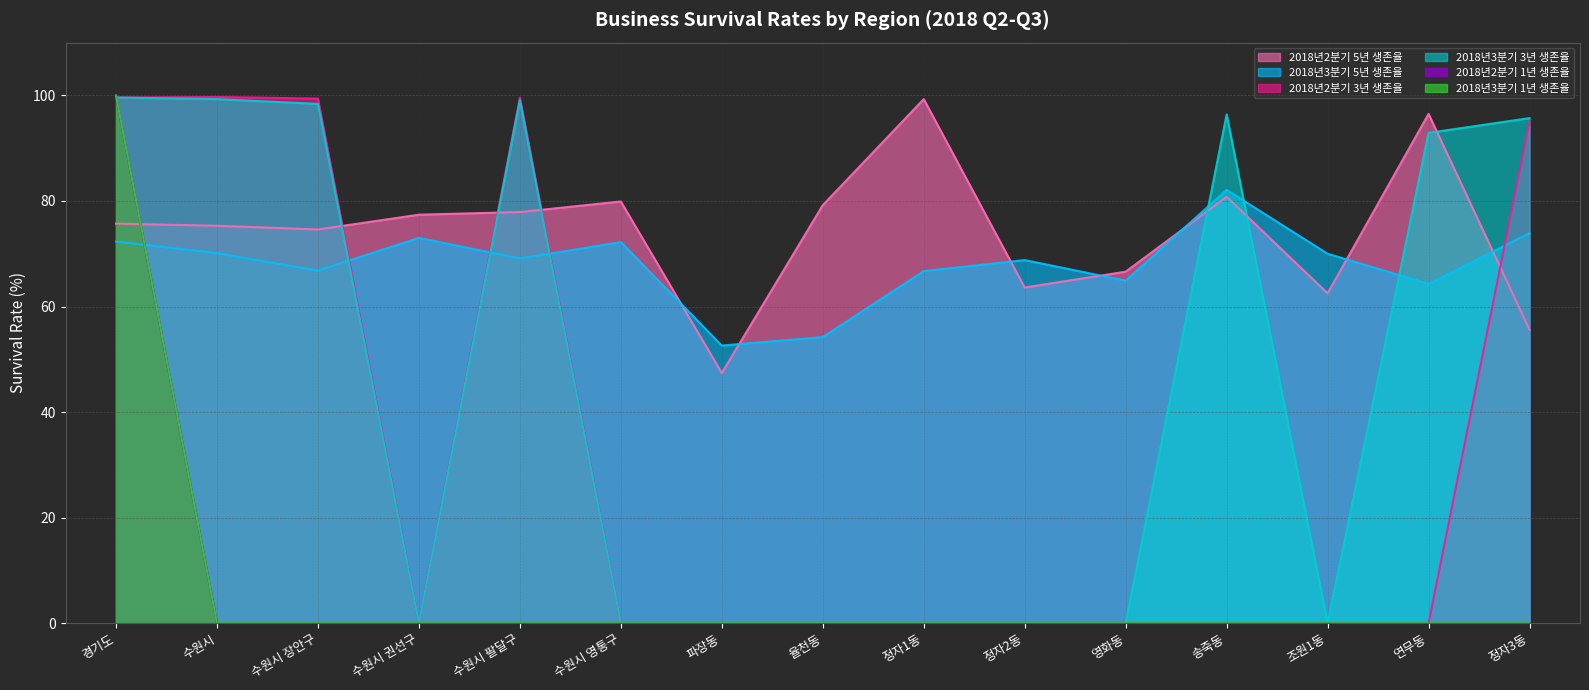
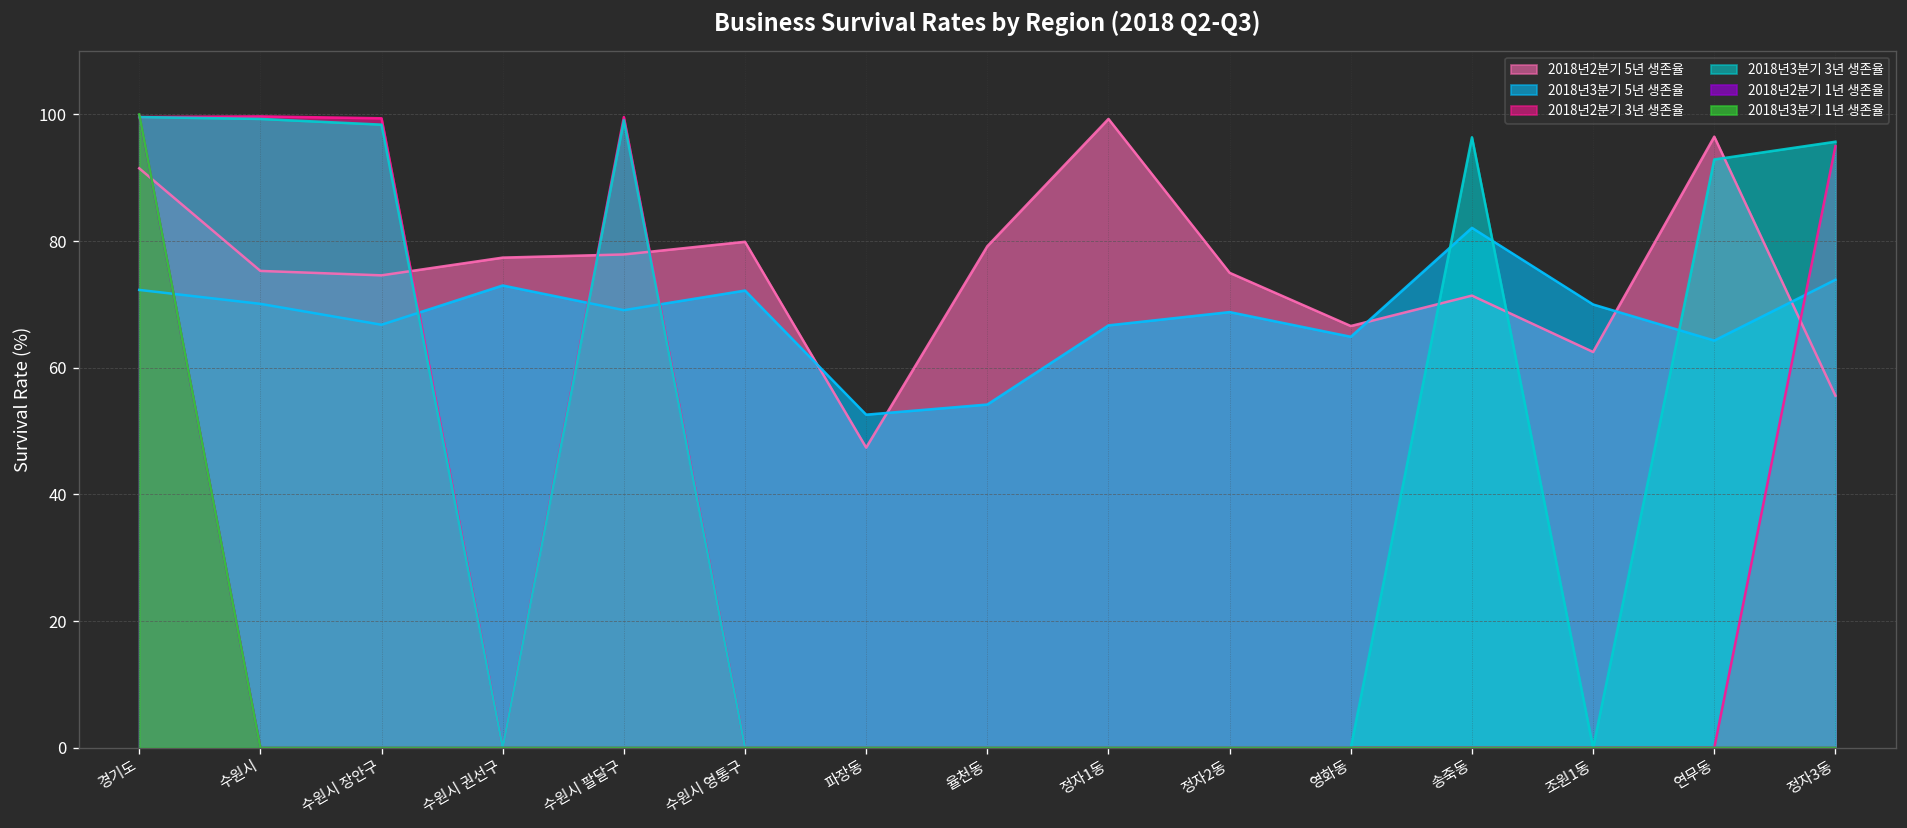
2018년2분기 5년 생존율, 경기도: 76 -> 92
2018년2분기 5년 생존율, 정자2동: 64 -> 75
2018년2분기 5년 생존율, 송죽동: 81 -> 71
